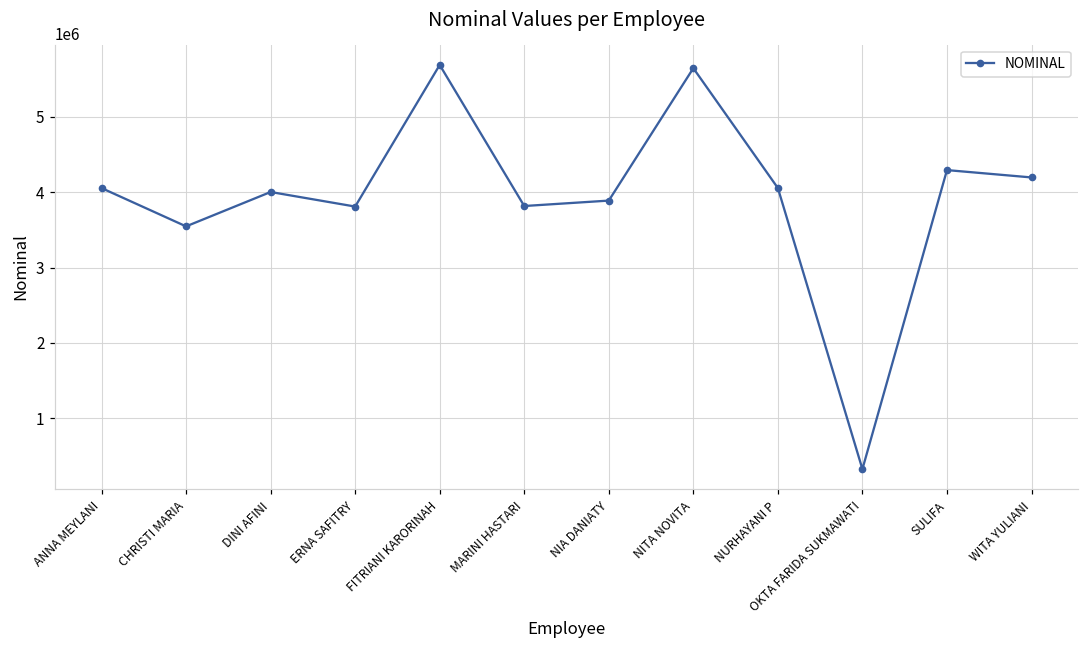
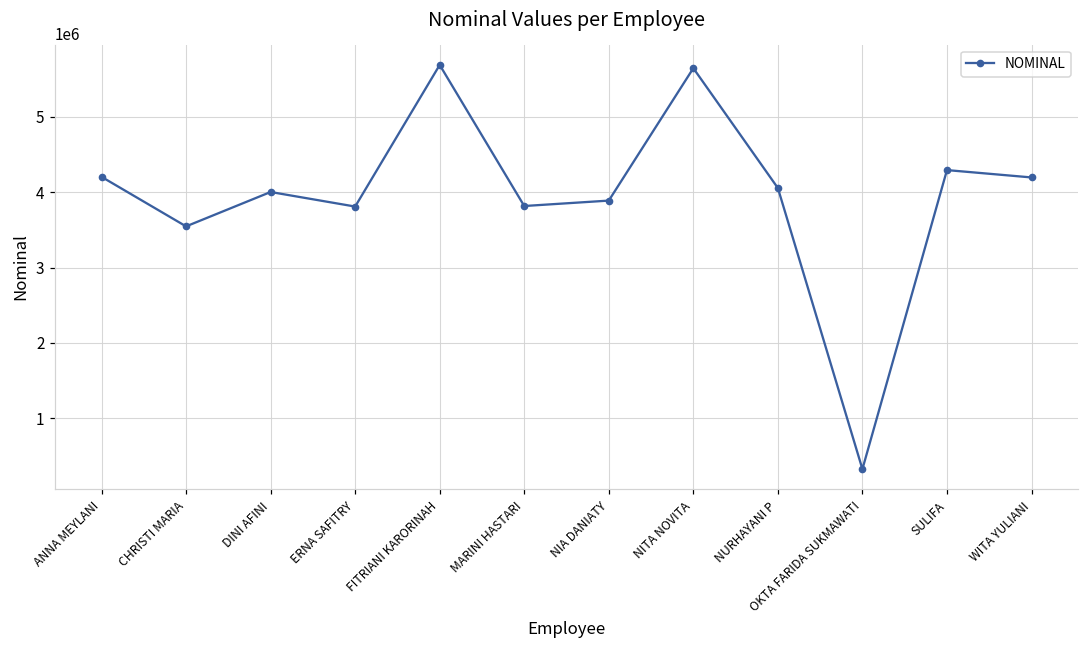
ANNA MEYLANI: 4100000 -> 4200000
